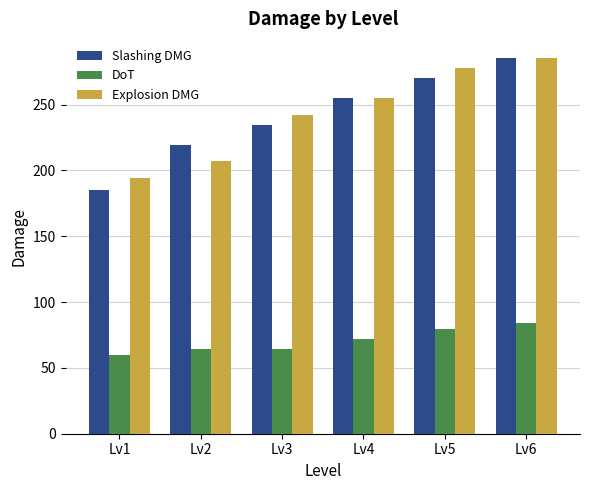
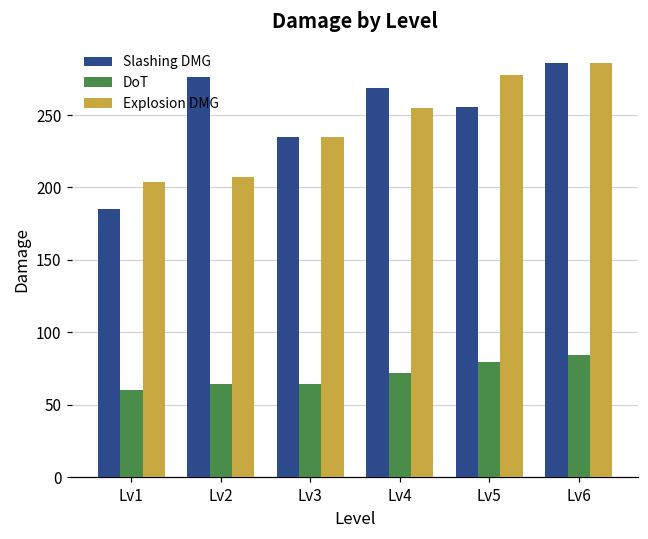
Explosion DMG, Lv1: 194 -> 204
Slashing DMG, Lv2: 219 -> 276
Explosion DMG, Lv3: 242 -> 235
Slashing DMG, Lv4: 255 -> 269
Slashing DMG, Lv5: 270 -> 255
